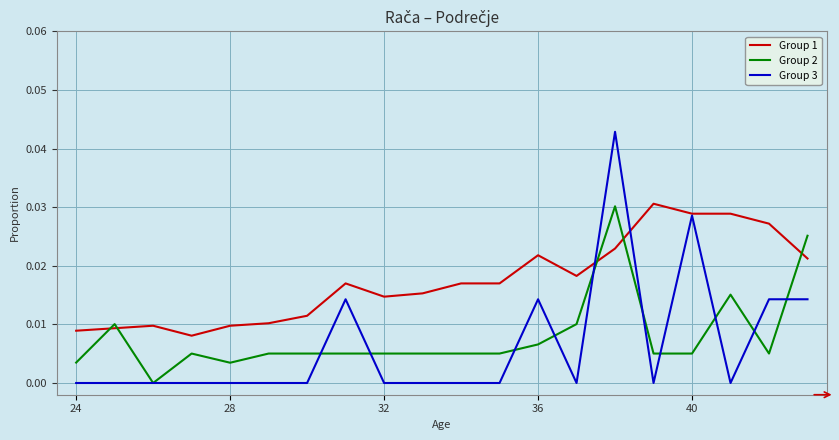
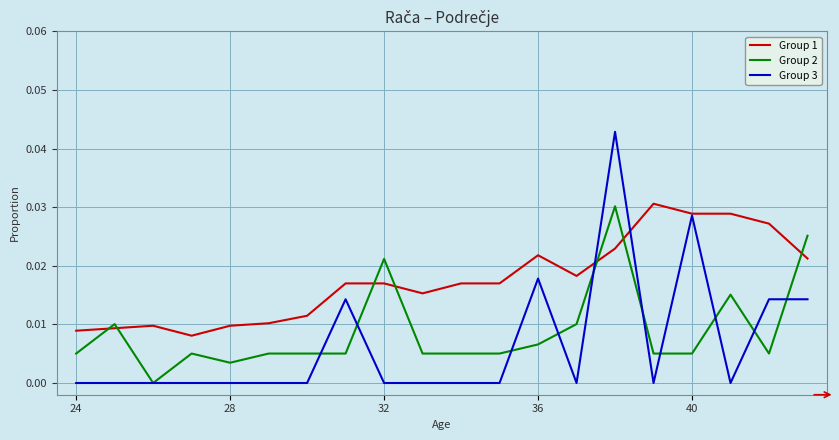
Group 2, 24: 0.003 -> 0.005
Group 1, 32: 0.015 -> 0.017
Group 2, 32: 0.005 -> 0.021
Group 3, 36: 0.014 -> 0.018
